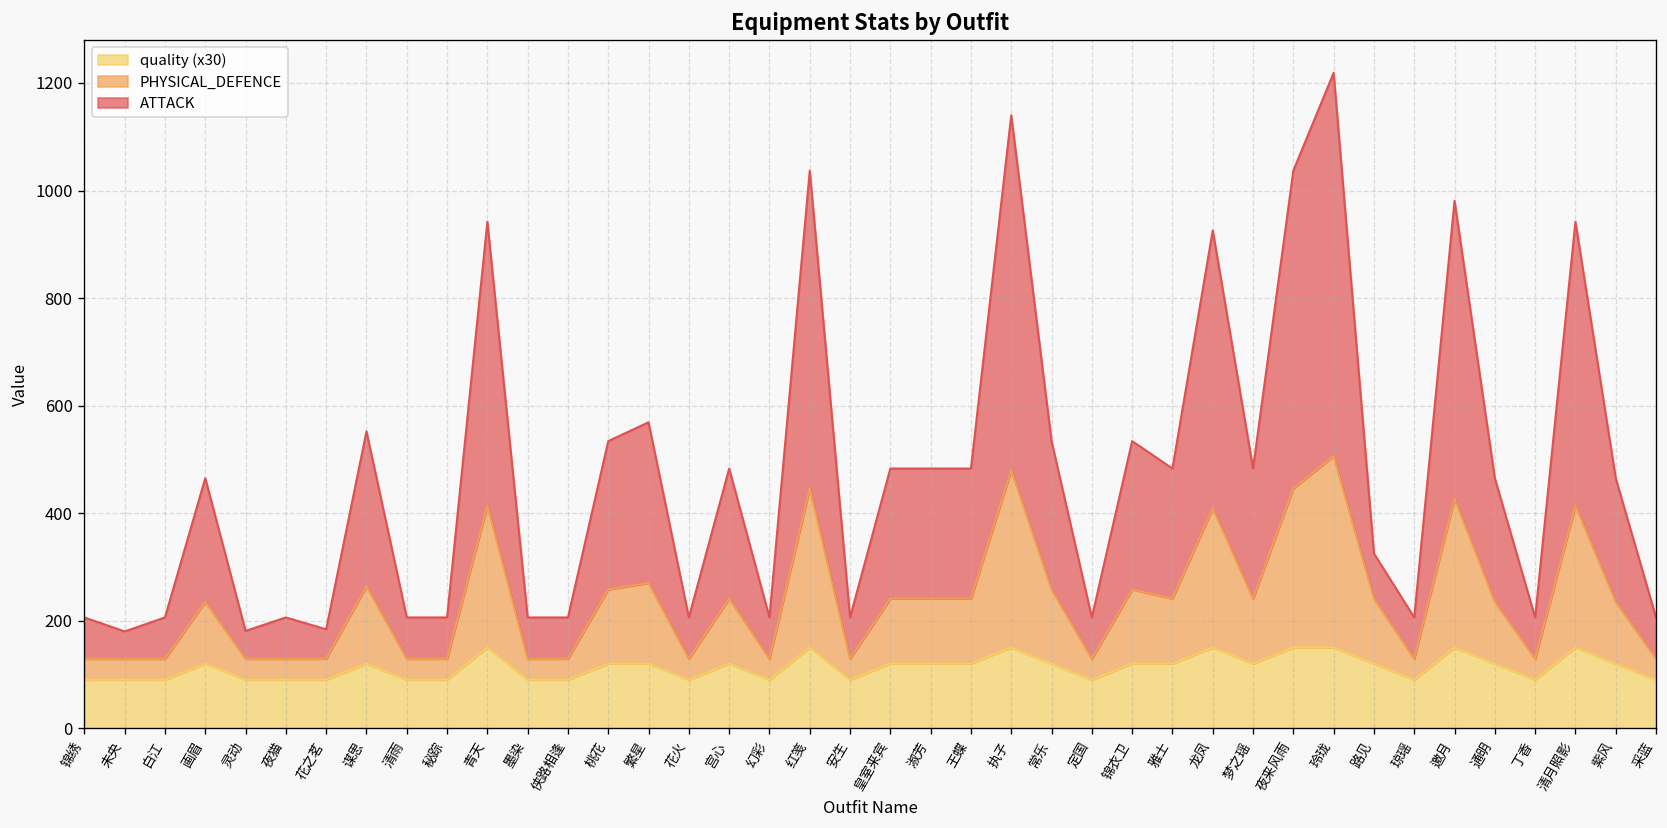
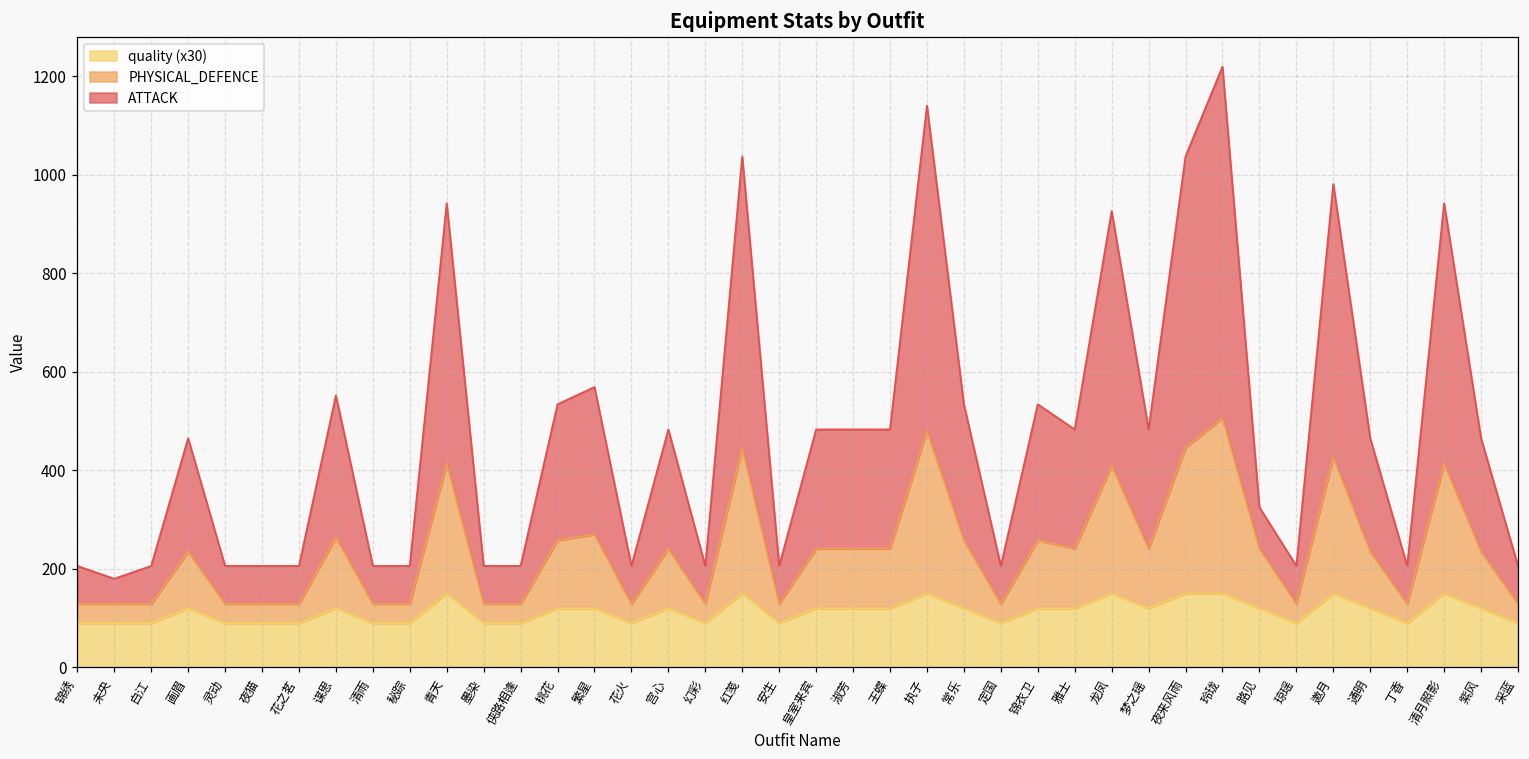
ATTACK, 灵动: 50 -> 80
ATTACK, 花之茗: 60 -> 80
